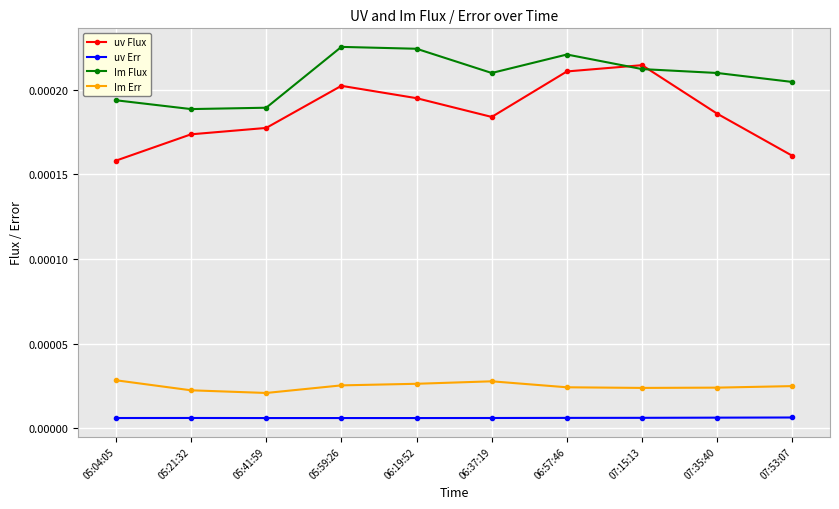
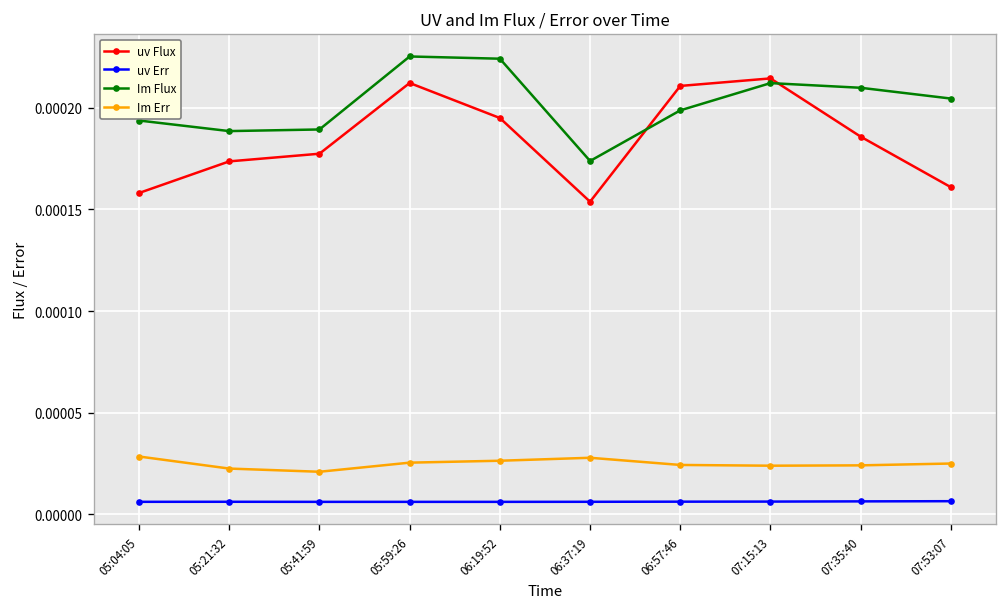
uv Flux, 05:59:26: 0.000202 -> 0.000212
uv Flux, 06:37:19: 0.000184 -> 0.000154
Im Flux, 06:37:19: 0.000210 -> 0.000174
Im Flux, 06:57:46: 0.000221 -> 0.000199
